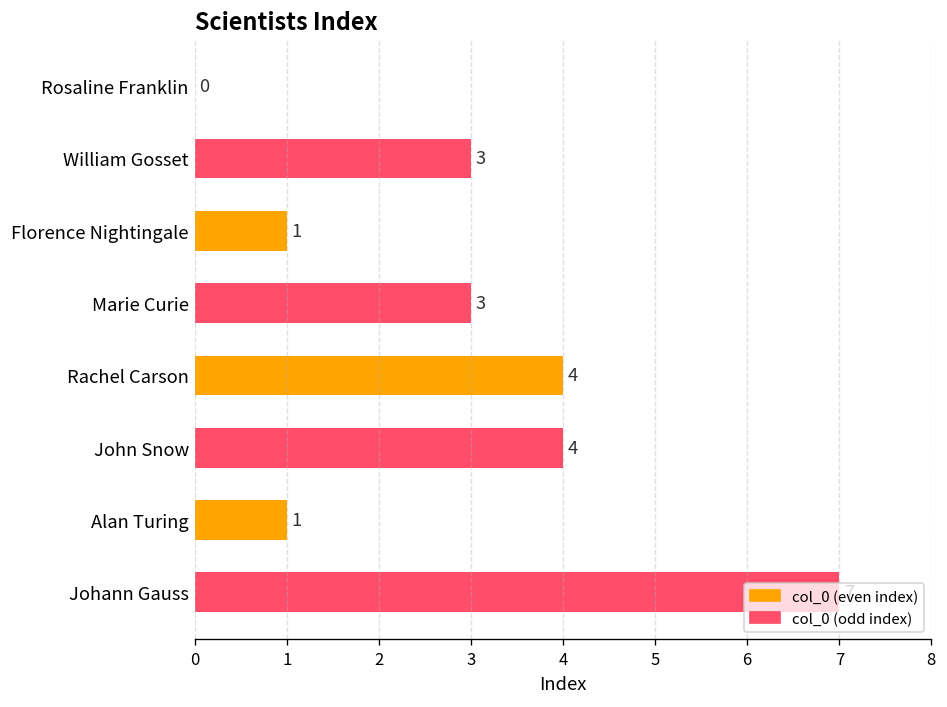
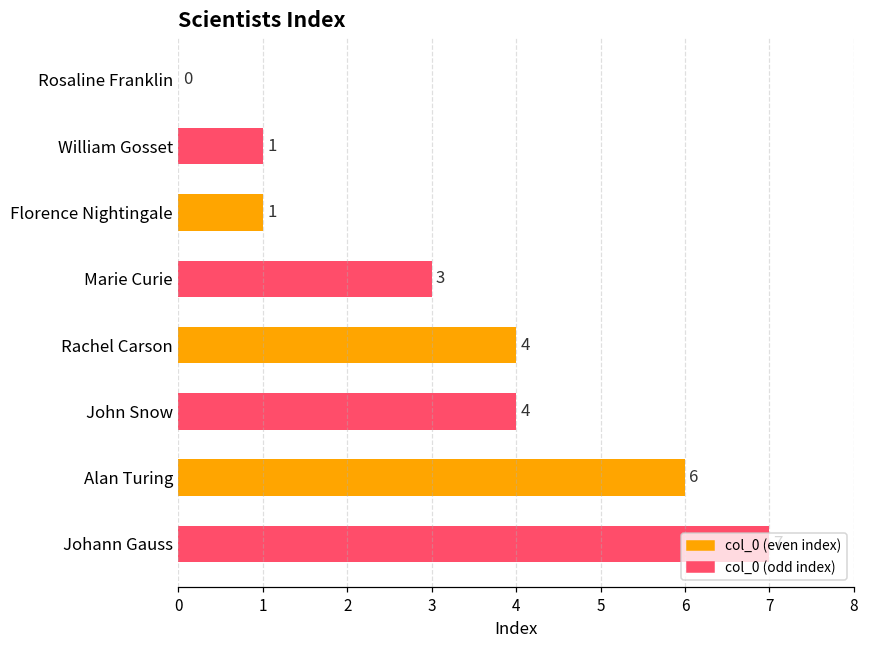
William Gosset: 3 -> 1
Alan Turing: 1 -> 6
